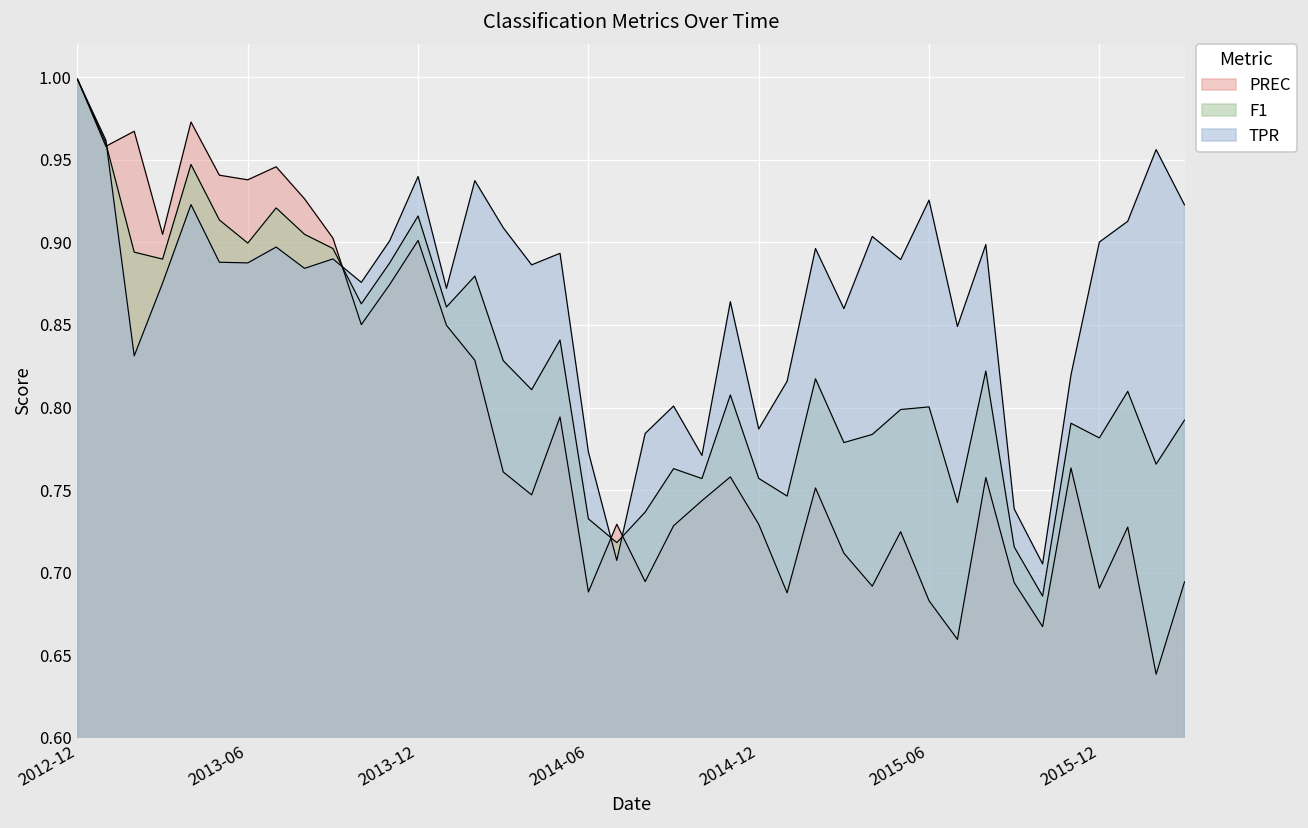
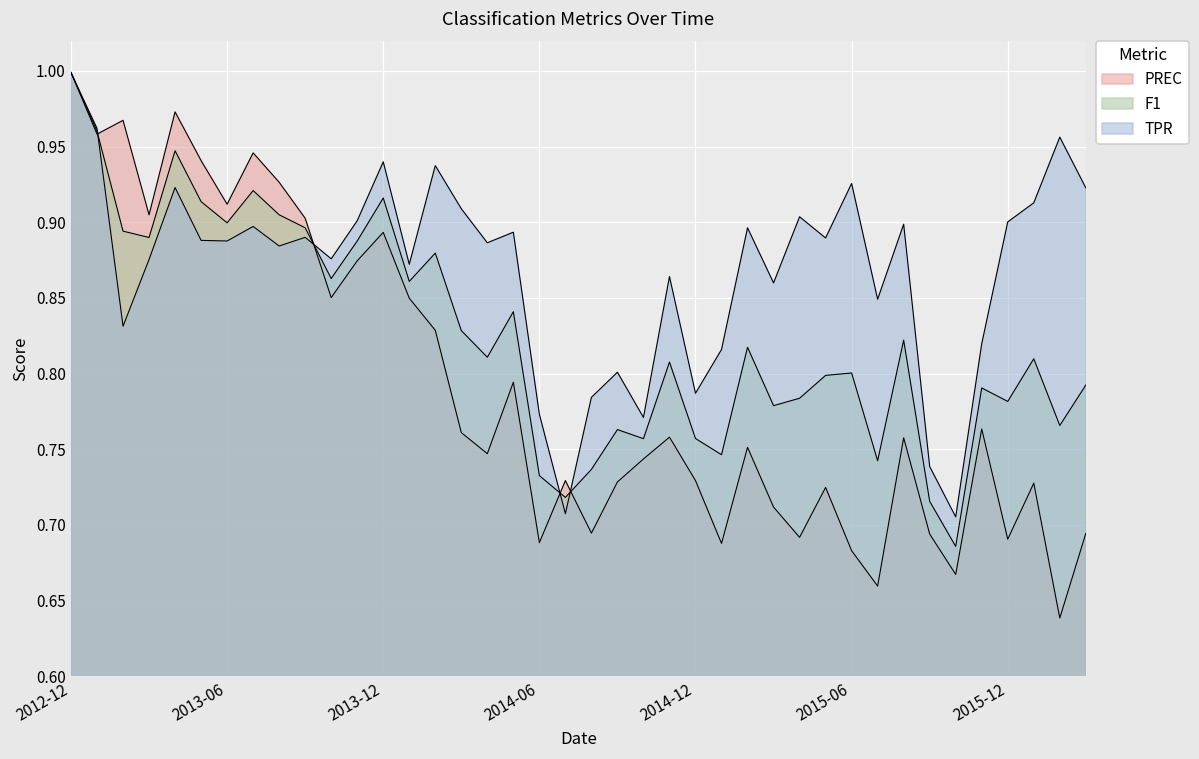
PREC, 2013-06: 0.938 -> 0.912
PREC, 2013-12: 0.901 -> 0.893
